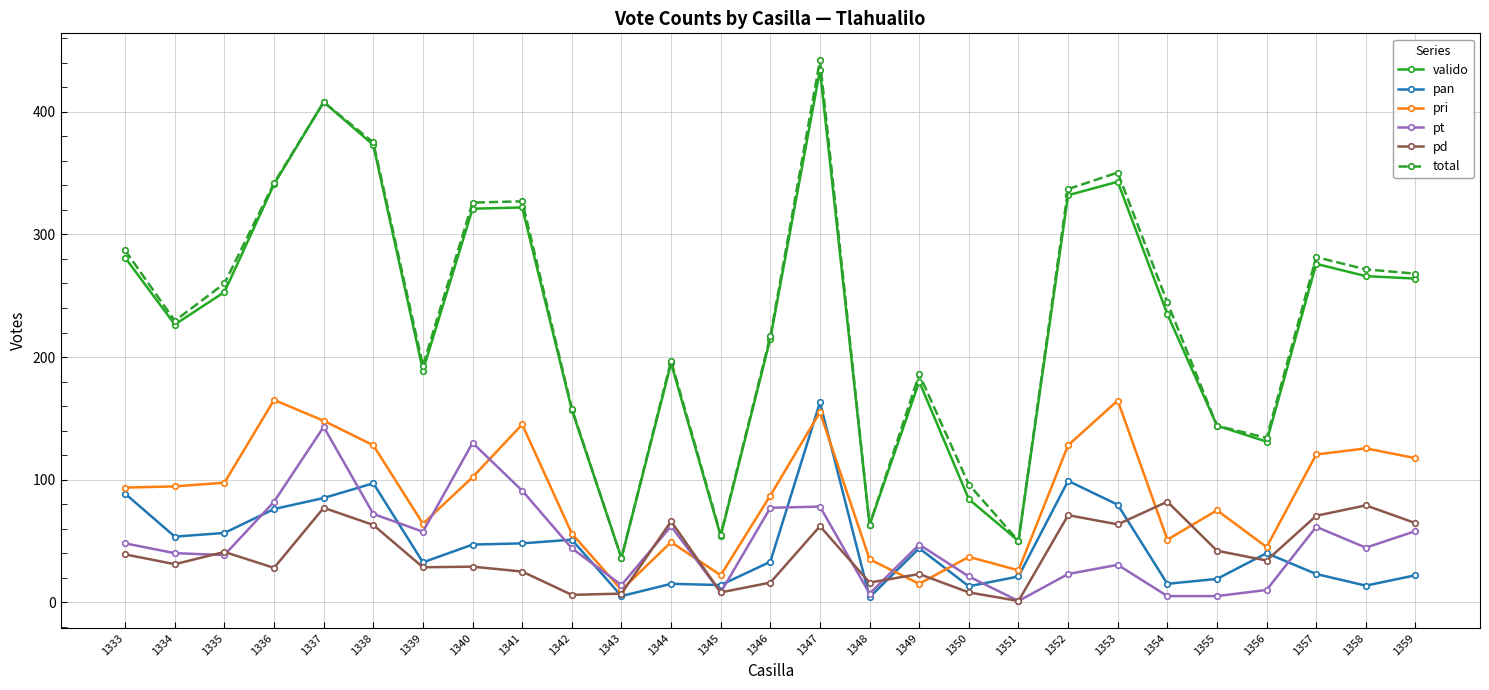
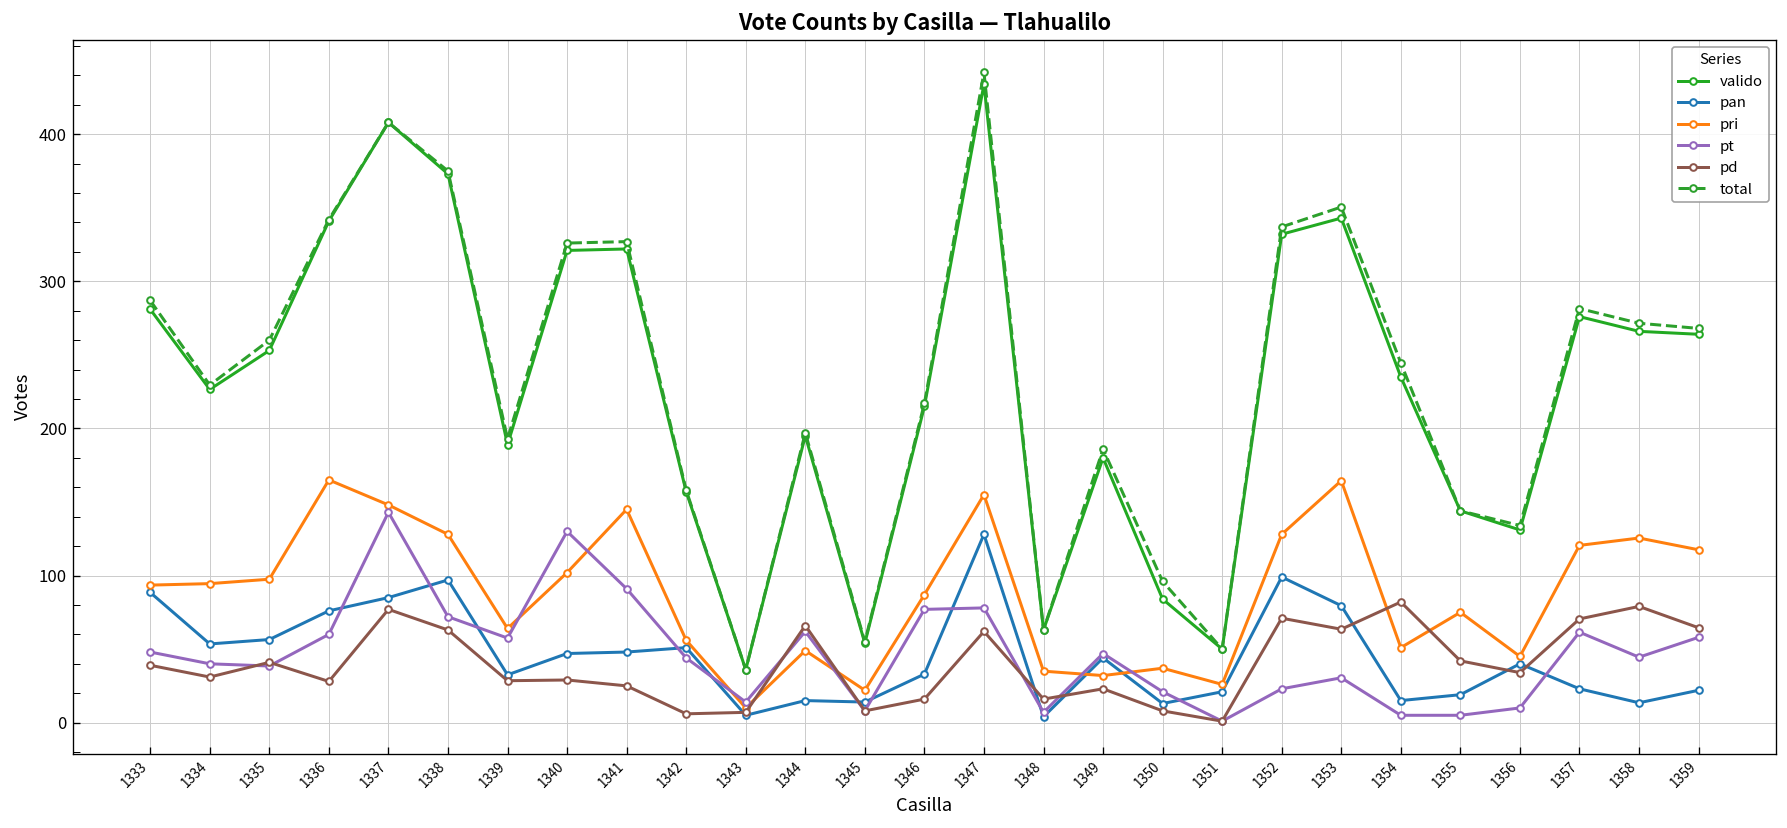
pt, 1336: 82 -> 60
pan, 1347: 163 -> 128
pri, 1349: 15 -> 32
